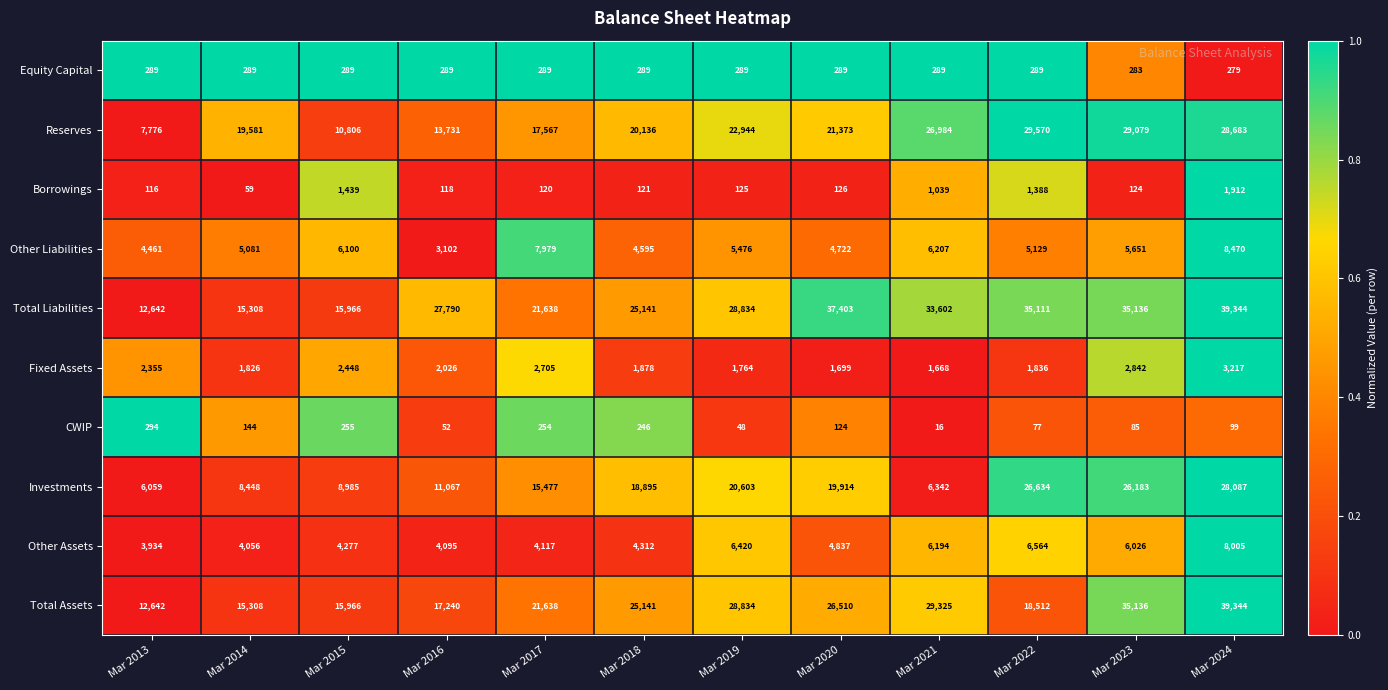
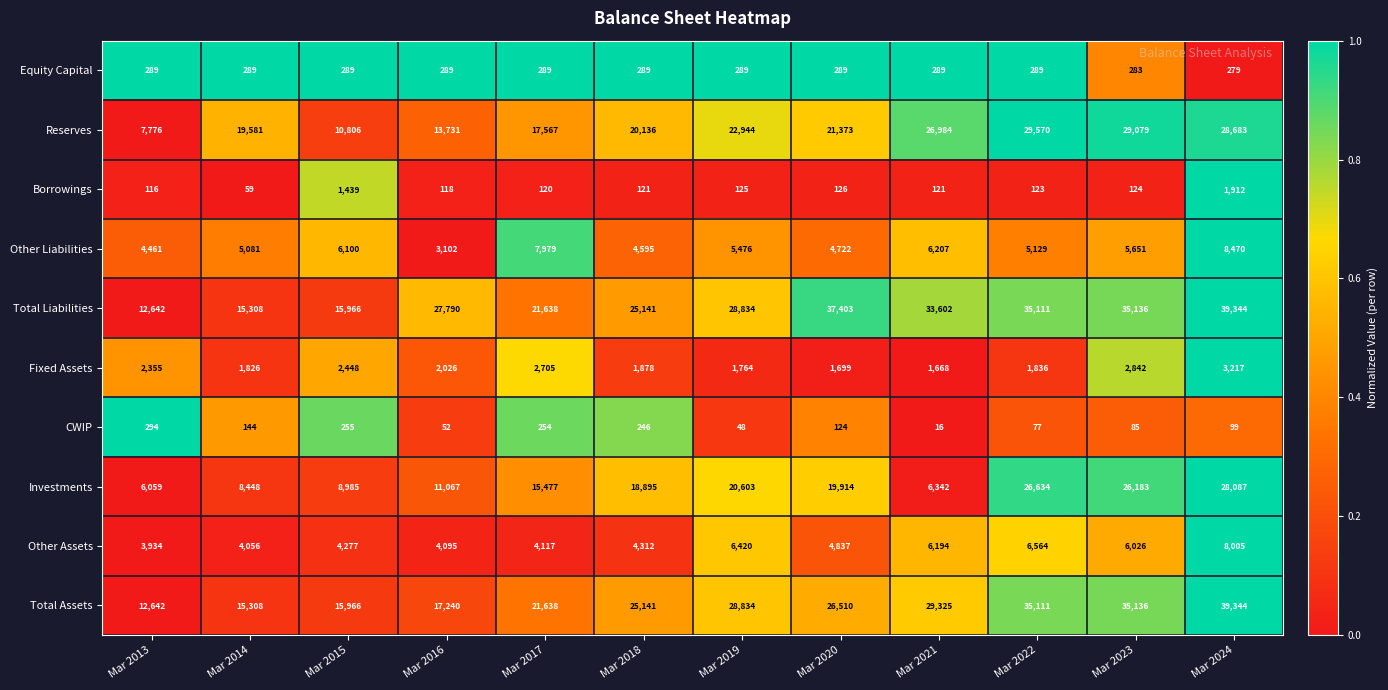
Borrowings, Mar 2021: 1,039 -> 121
Borrowings, Mar 2022: 1,388 -> 123
Total Assets, Mar 2022: 18,512 -> 35,111
